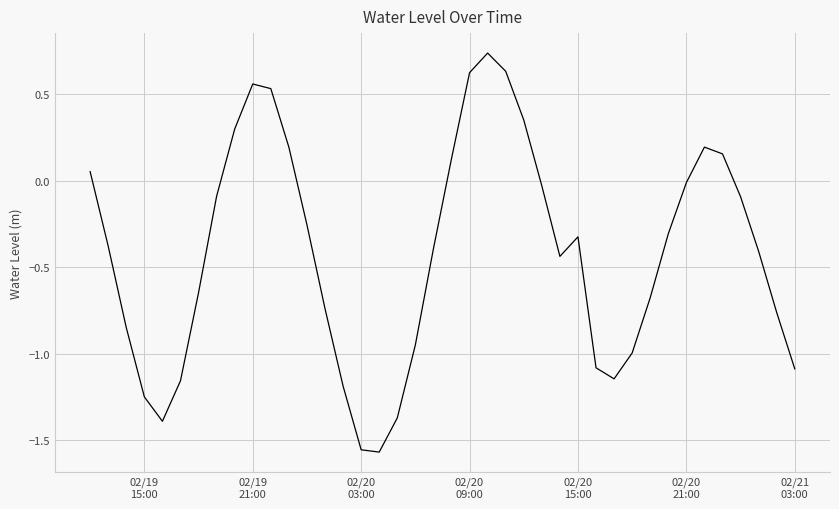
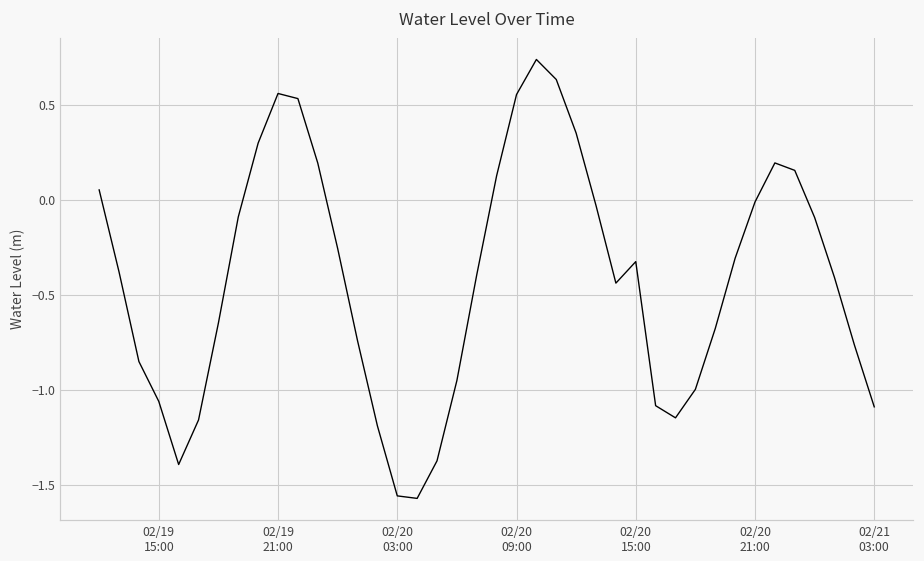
02/19 15:00: -1.25 -> -1.06
02/20 09:00: 0.63 -> 0.55
